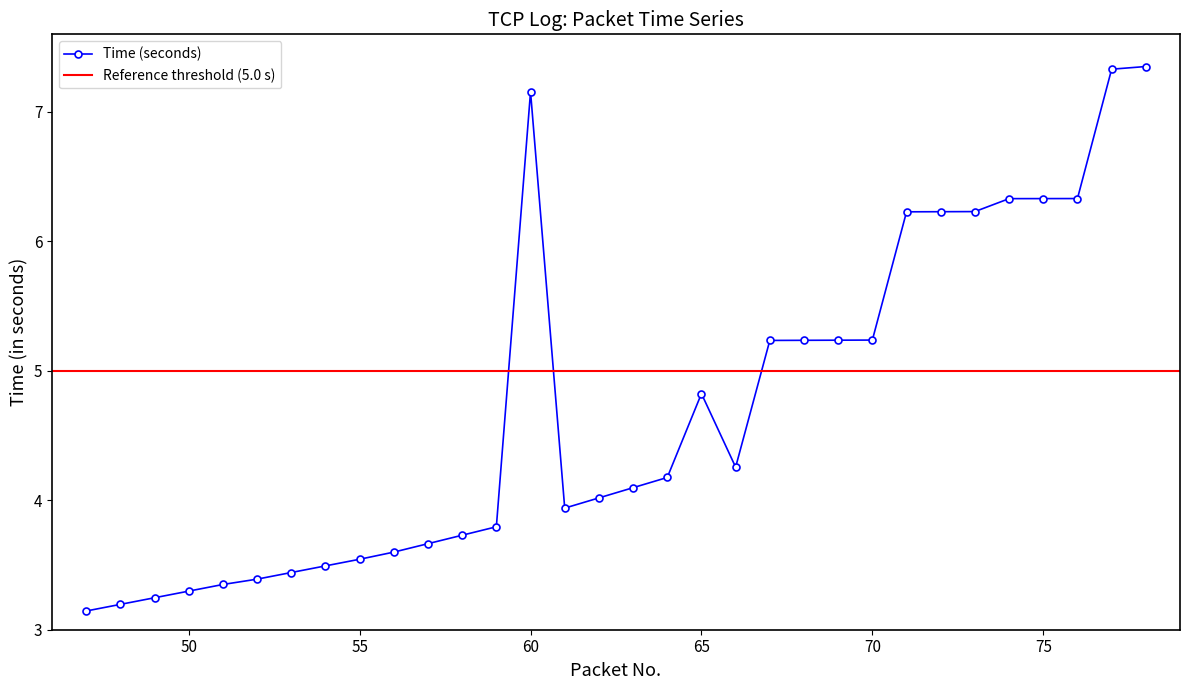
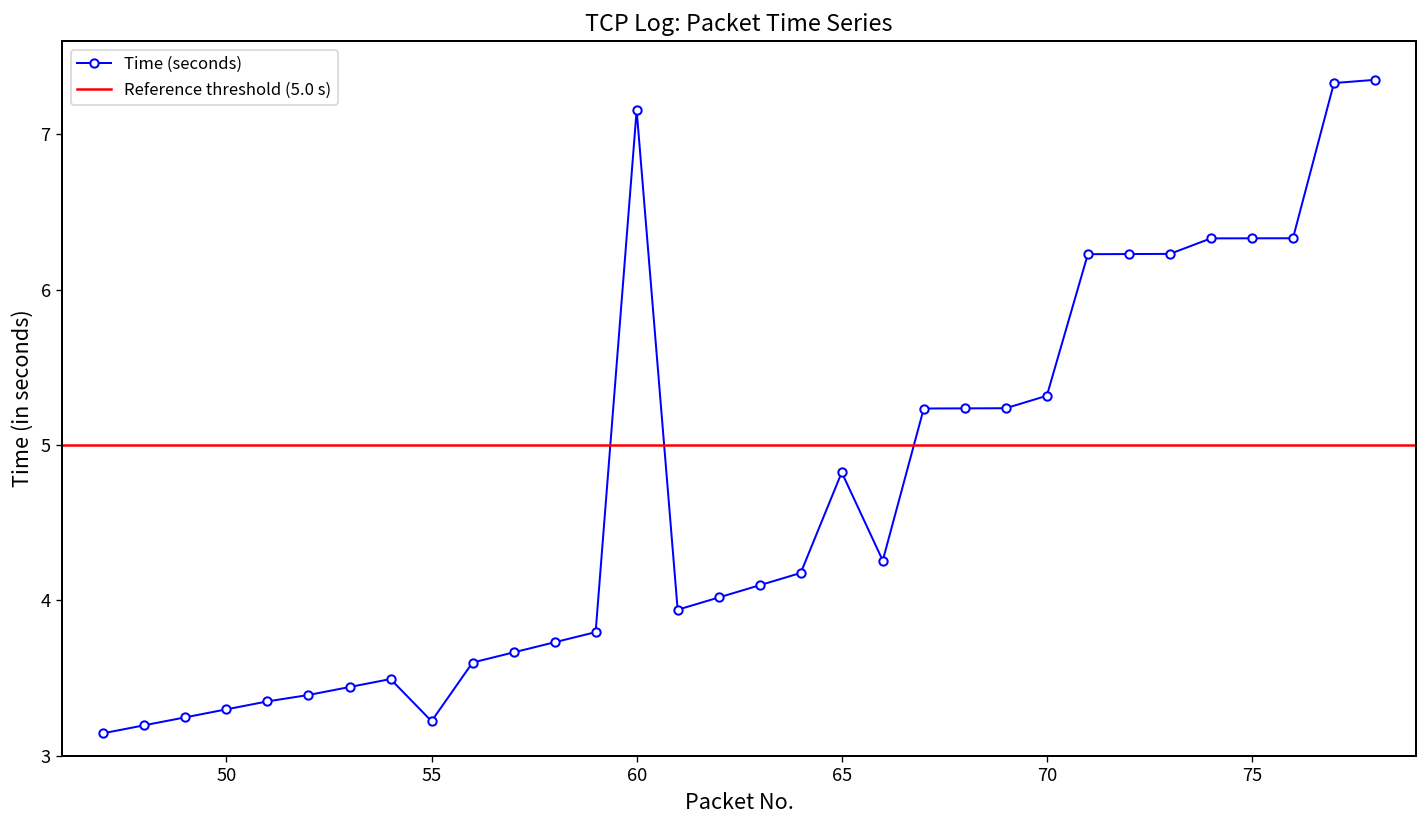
55: 3.54 -> 3.22
70: 5.24 -> 5.32
